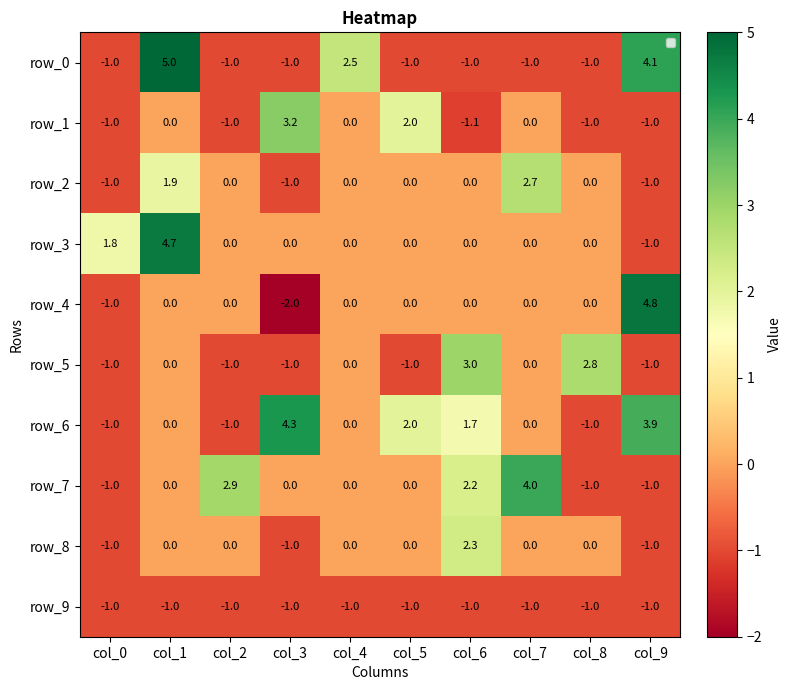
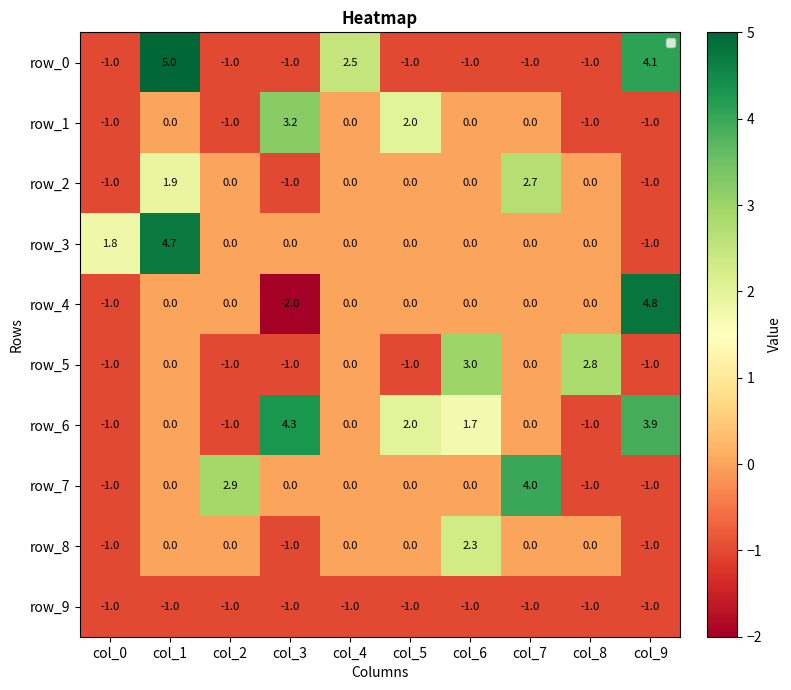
row_1, col_6: -1.1 -> 0.0
row_7, col_6: 2.2 -> 0.0
